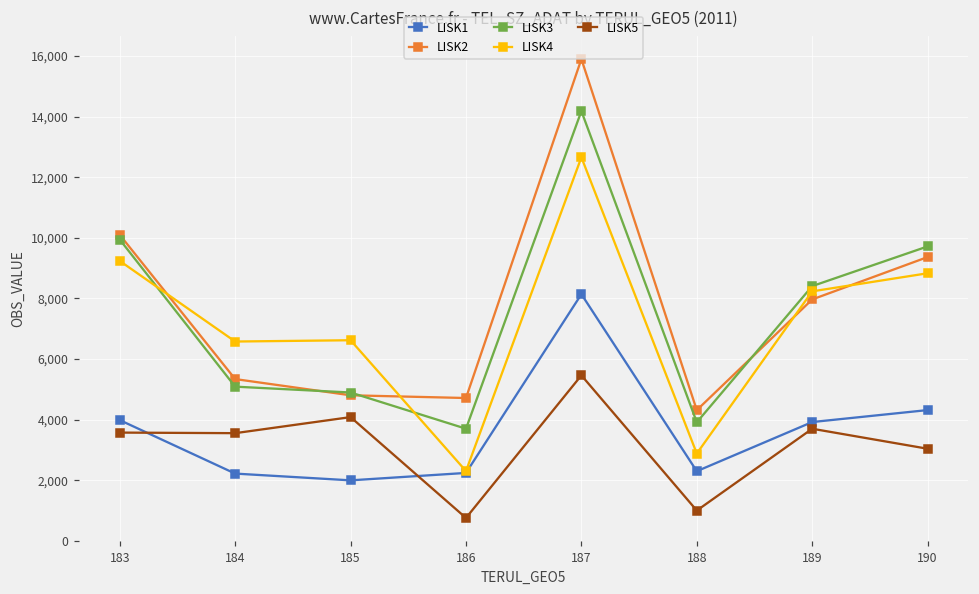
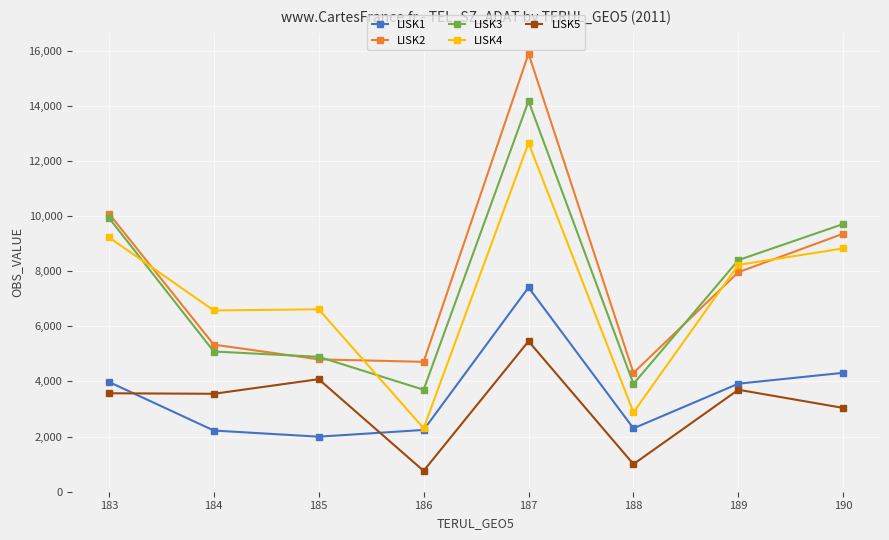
LISK1, 187: 8,100 -> 7,400
